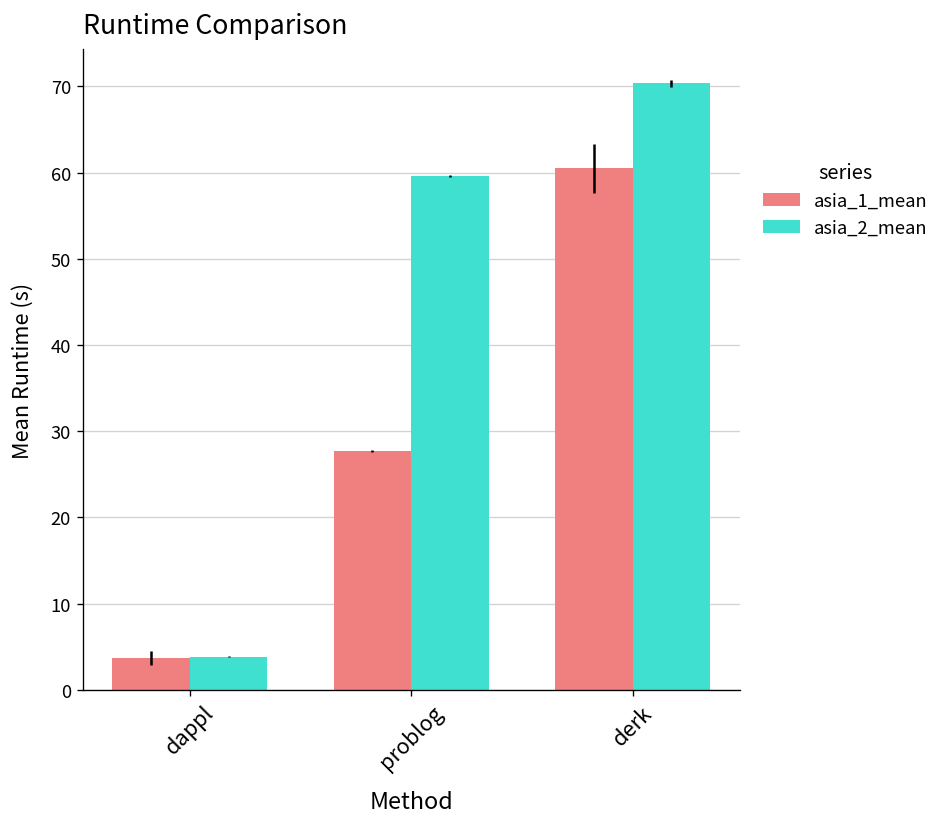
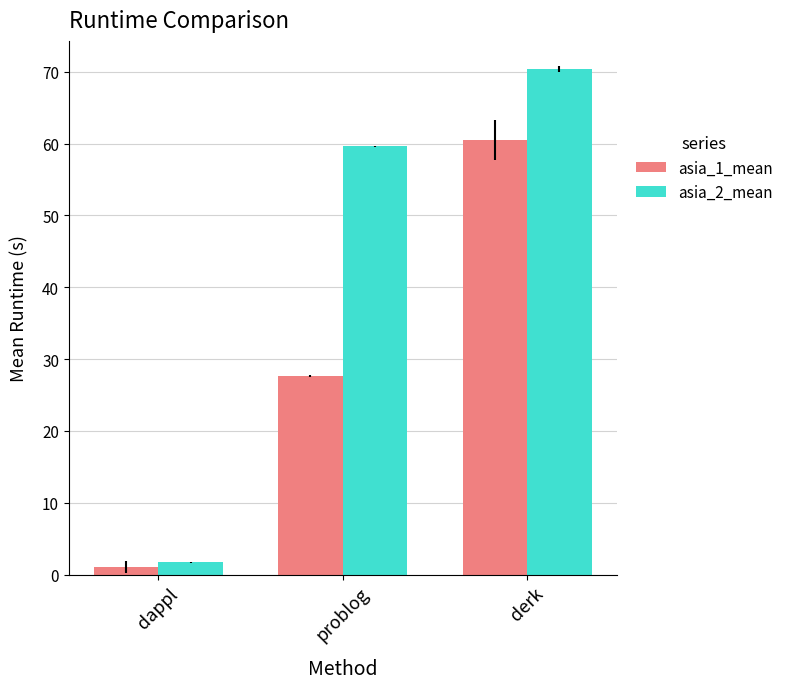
asia_1_mean, dappl: 4 -> 1
asia_2_mean, dappl: 4 -> 2
